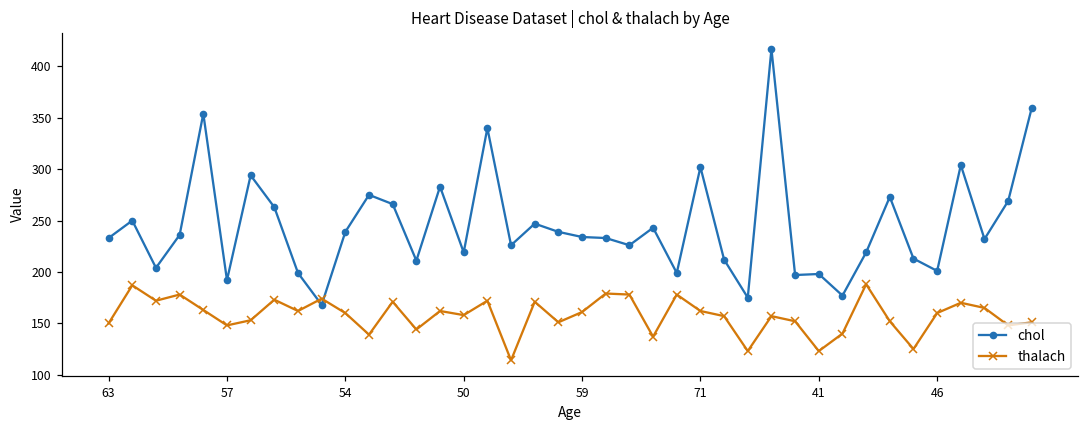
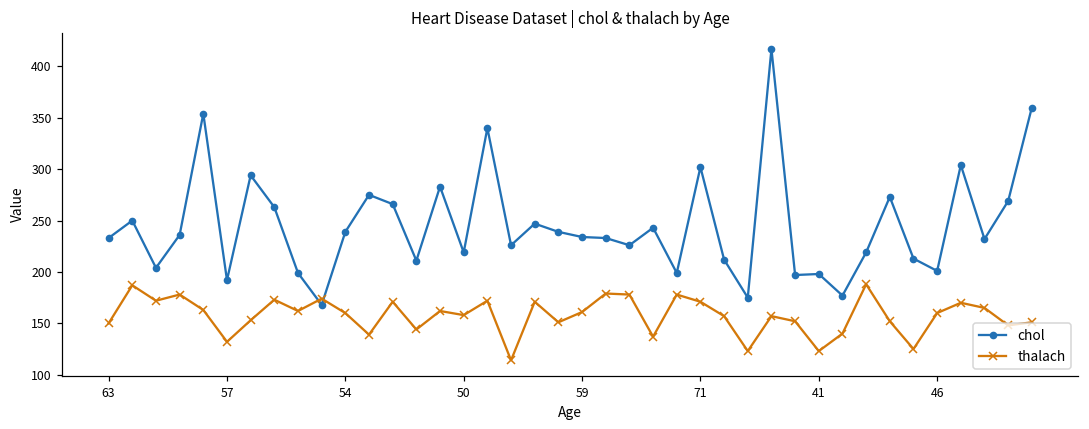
thalach, 57: 150 -> 130
thalach, 71: 160 -> 170
